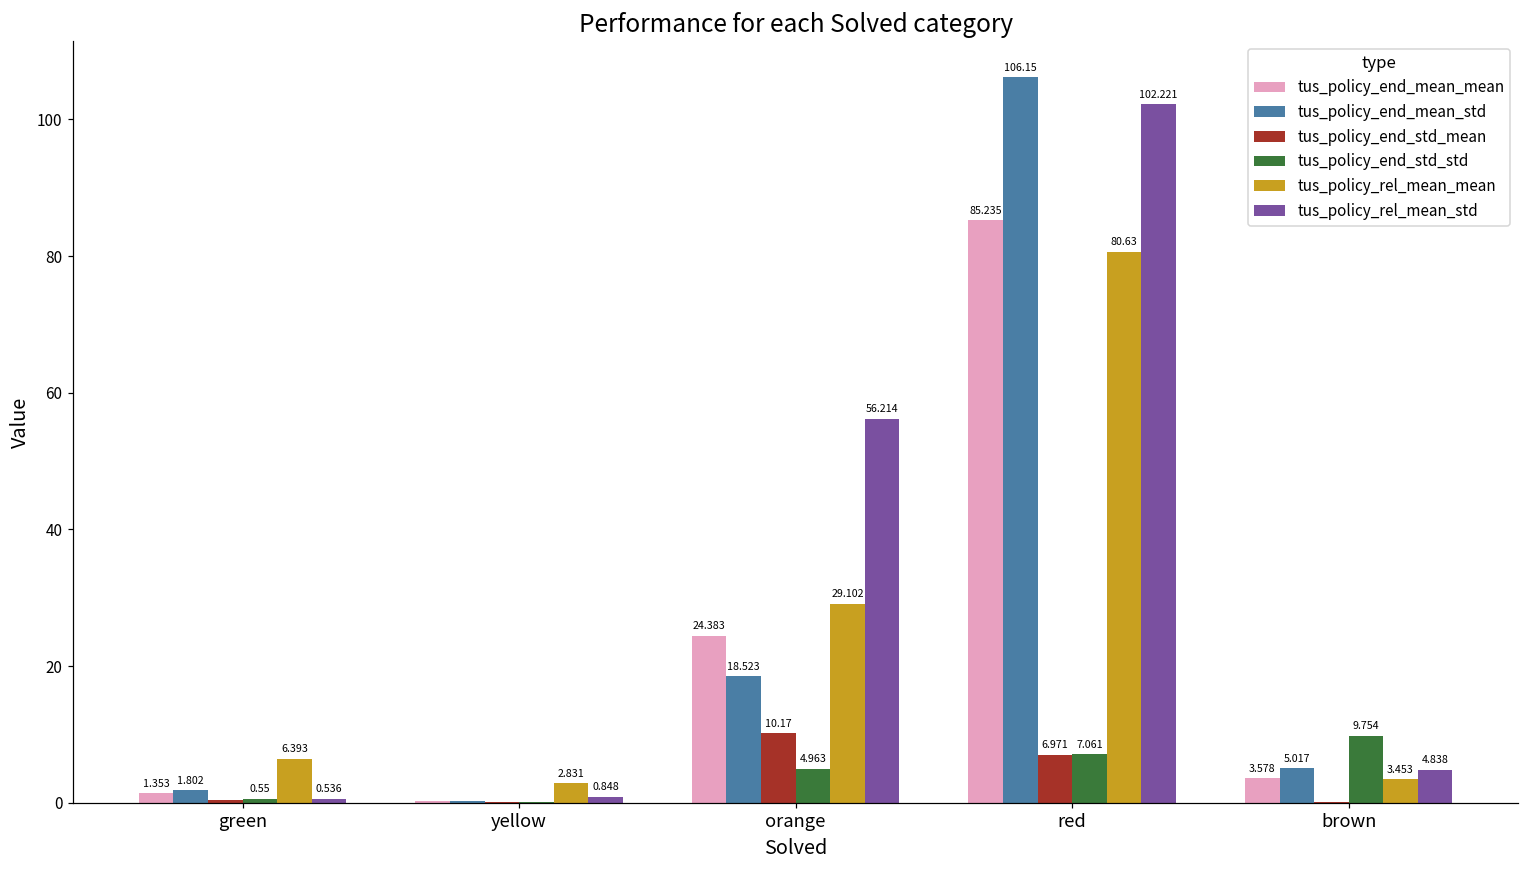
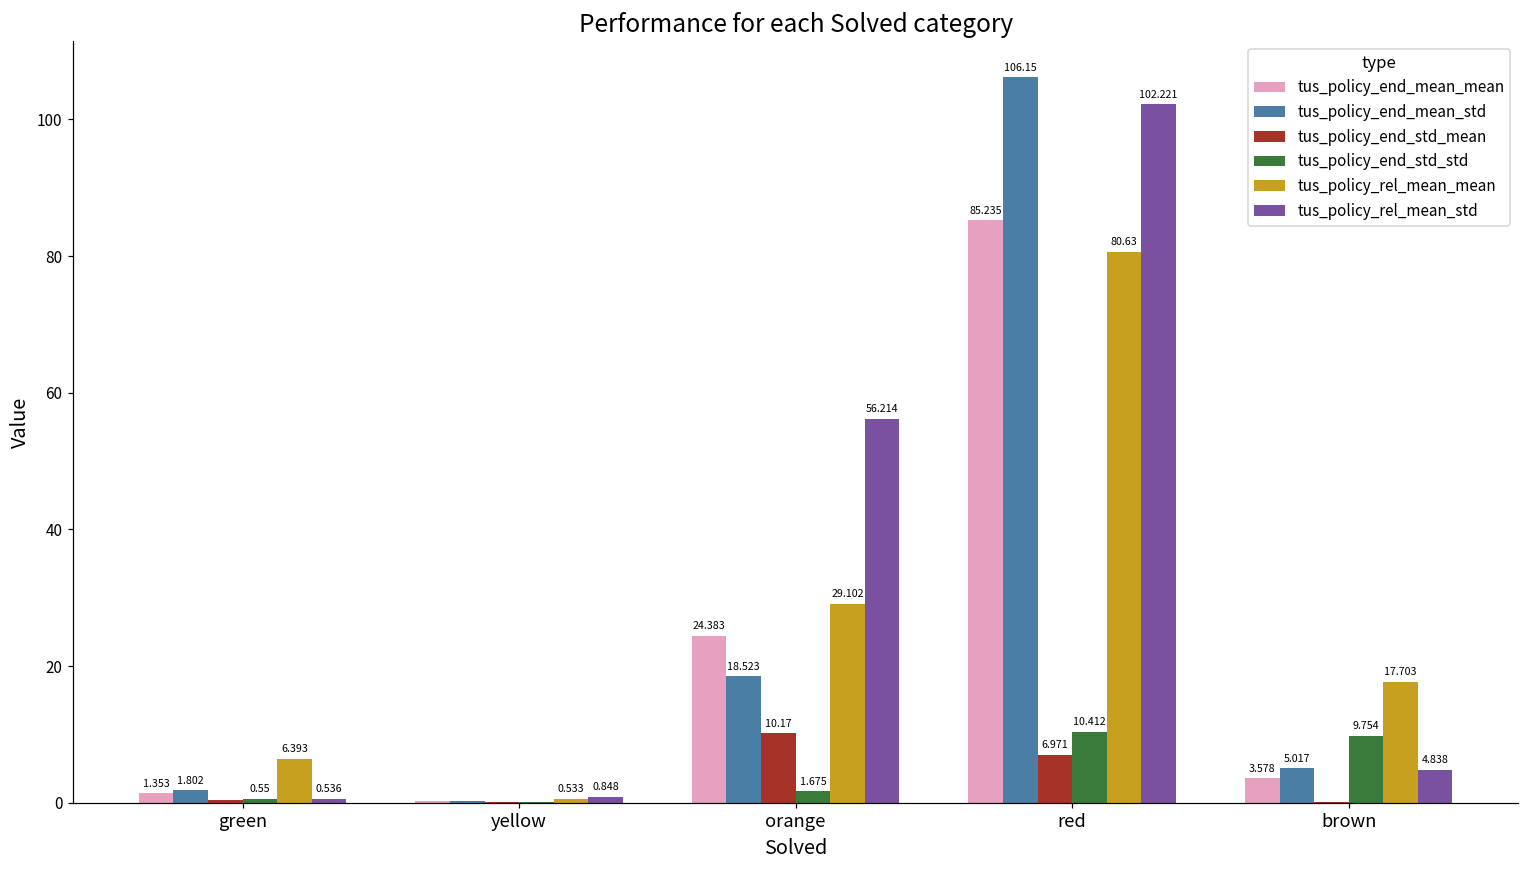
tus_policy_rel_mean_mean, yellow: 2.831 -> 0.533
tus_policy_end_std_std, orange: 4.963 -> 1.675
tus_policy_end_std_std, red: 7.061 -> 10.412
tus_policy_rel_mean_mean, brown: 3.453 -> 17.703
